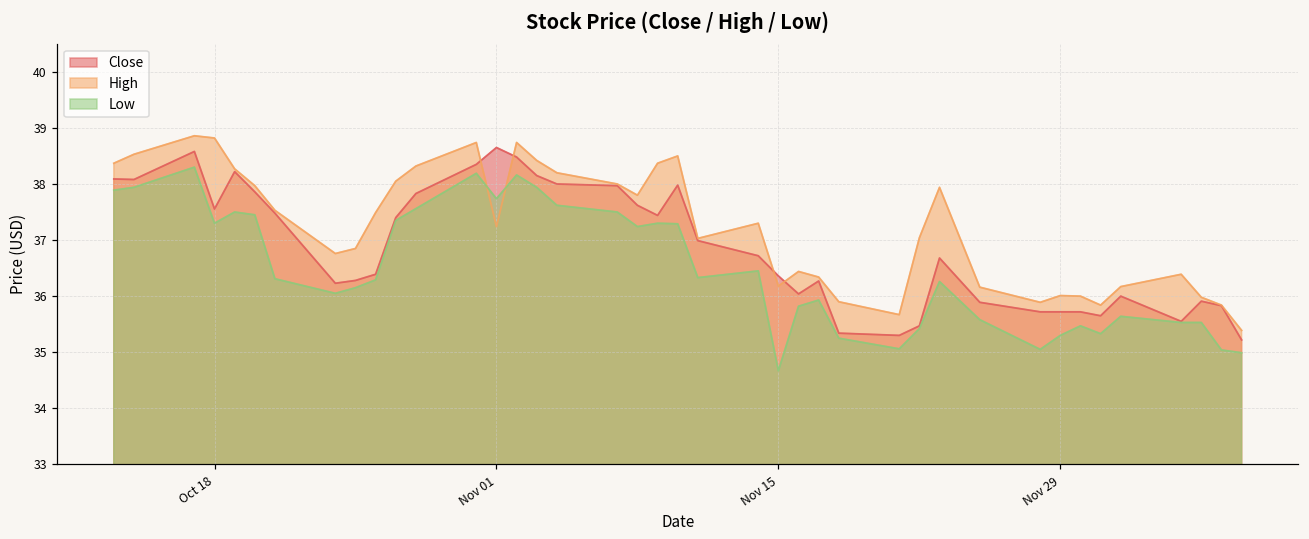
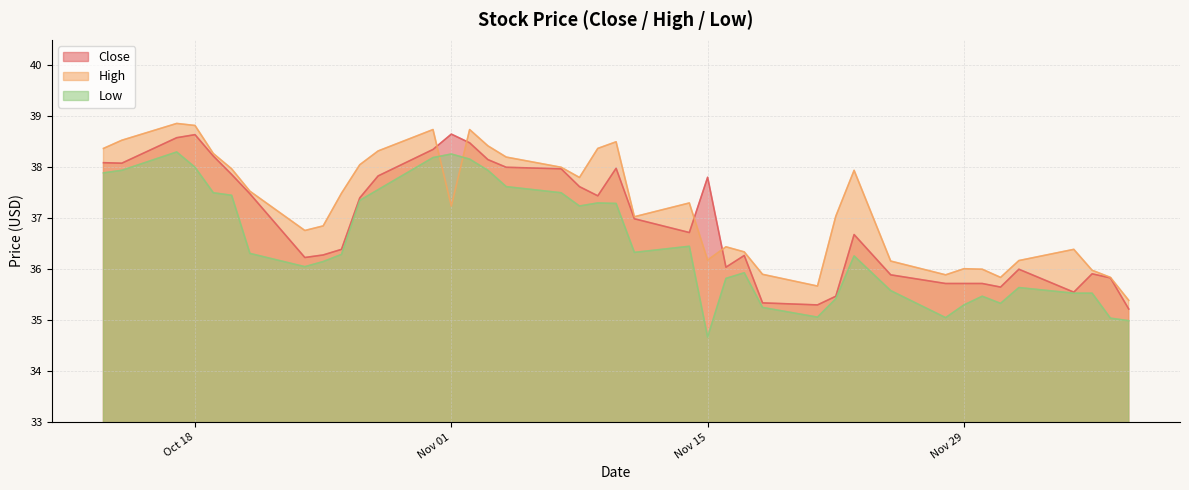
Close, Oct 18: 37.6 -> 38.6
Low, Oct 18: 37.3 -> 38.0
Low, Nov 01: 37.7 -> 38.3
Close, Nov 15: 36.4 -> 37.8
